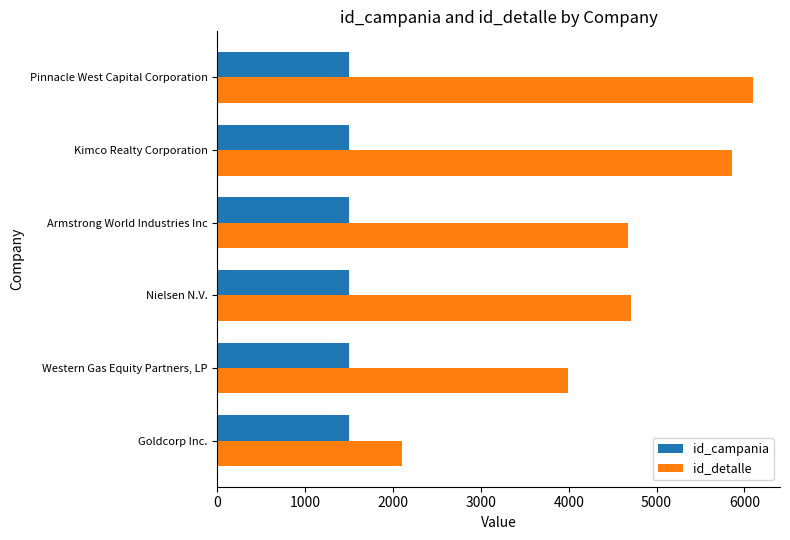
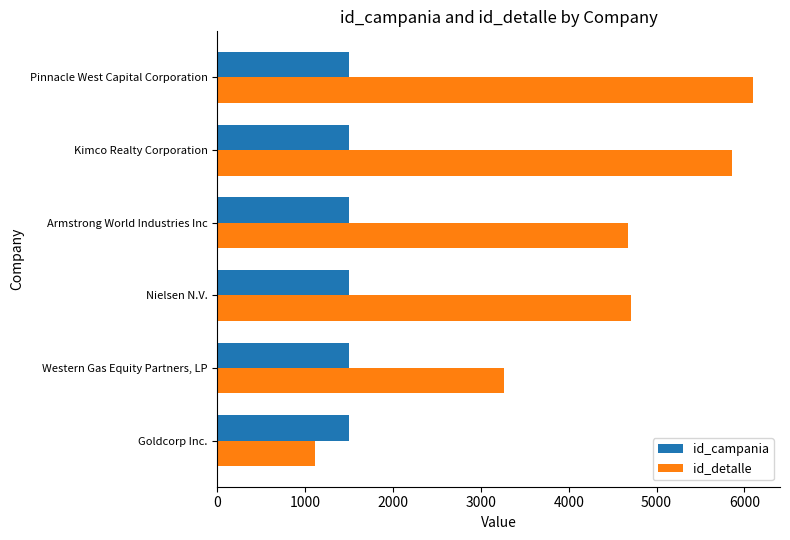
id_detalle, Western Gas Equity Partners, LP: 4000 -> 3300
id_detalle, Goldcorp Inc.: 2100 -> 1100
